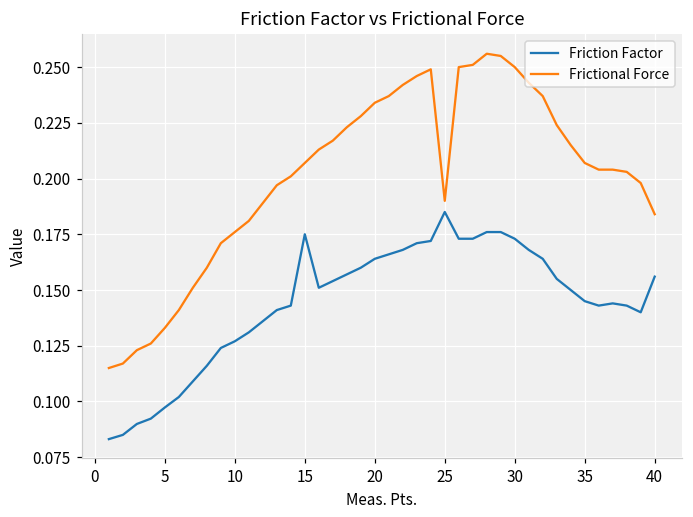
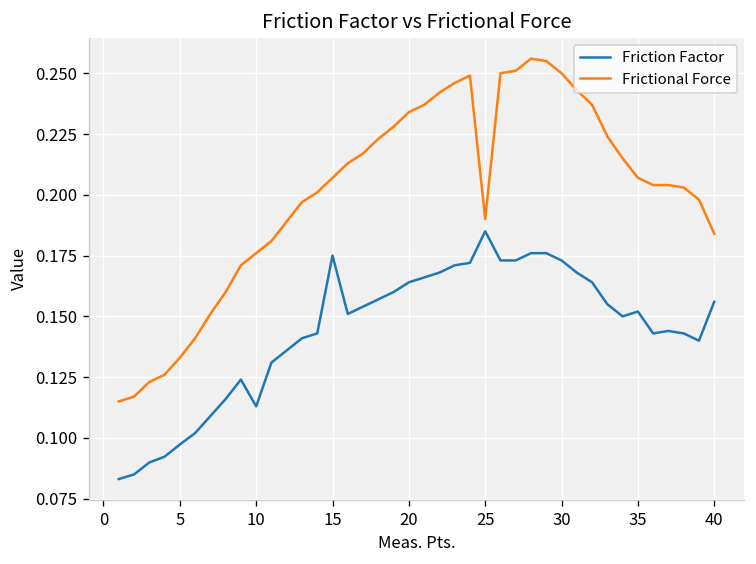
Friction Factor, 10: 0.127 -> 0.113
Friction Factor, 35: 0.145 -> 0.152
